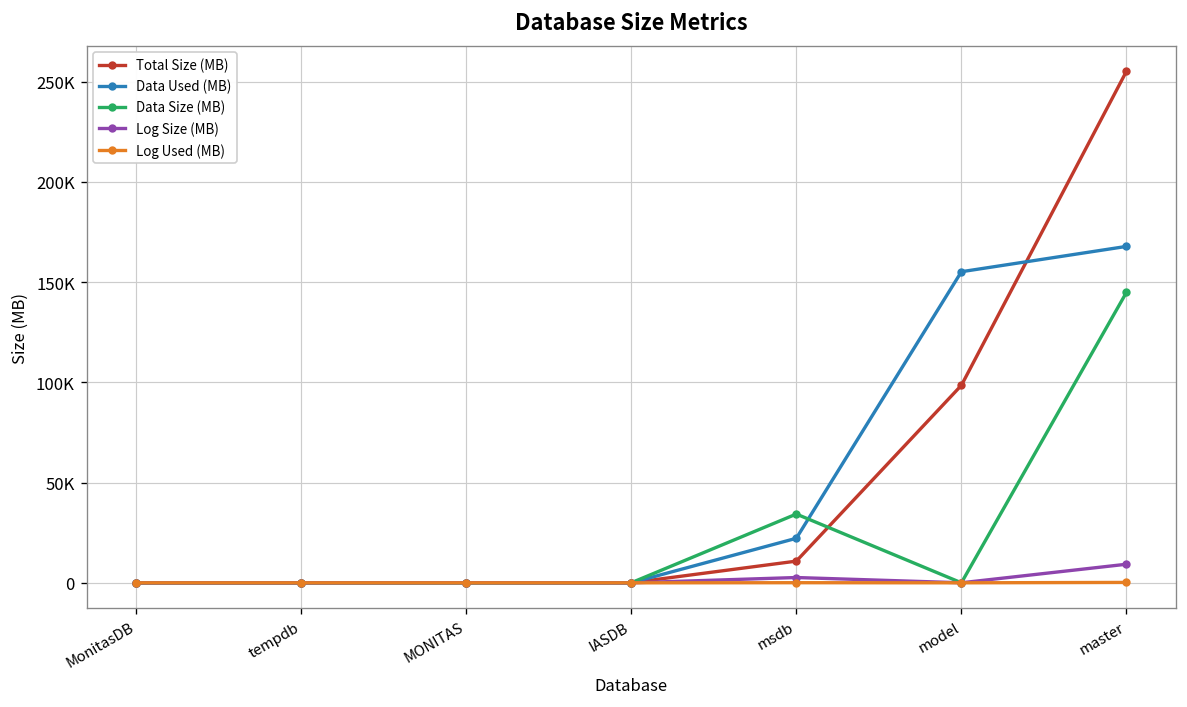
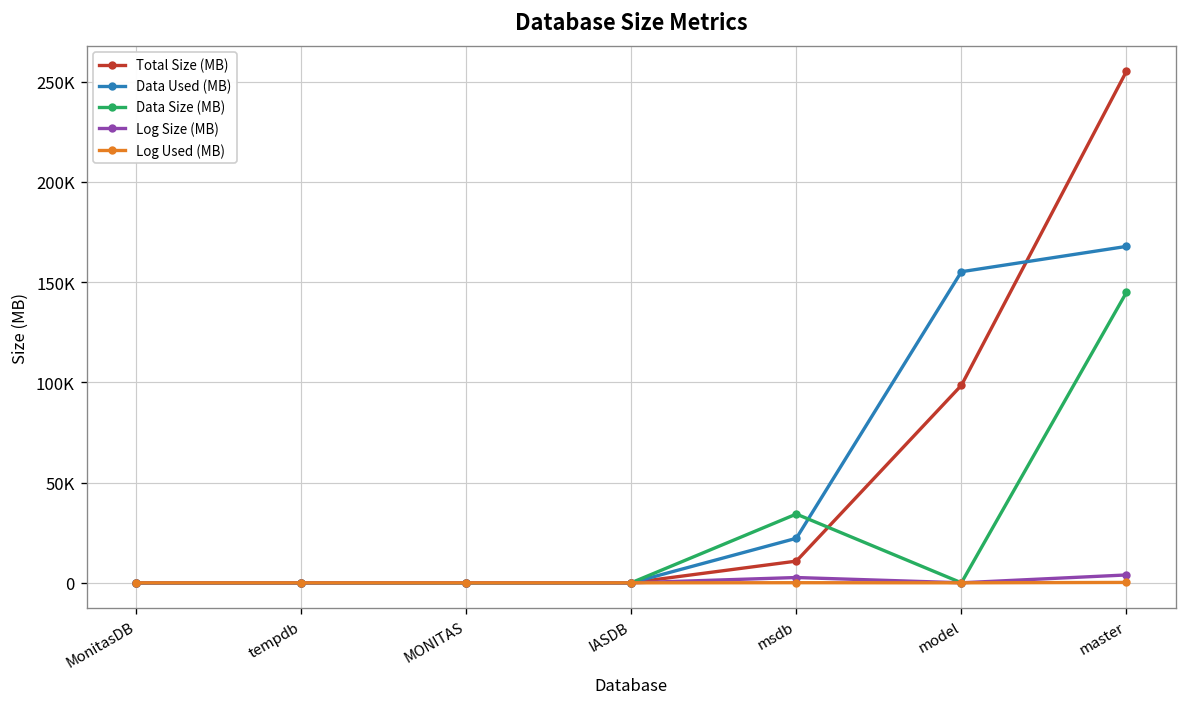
Log Size (MB), master: 9000 -> 4000
